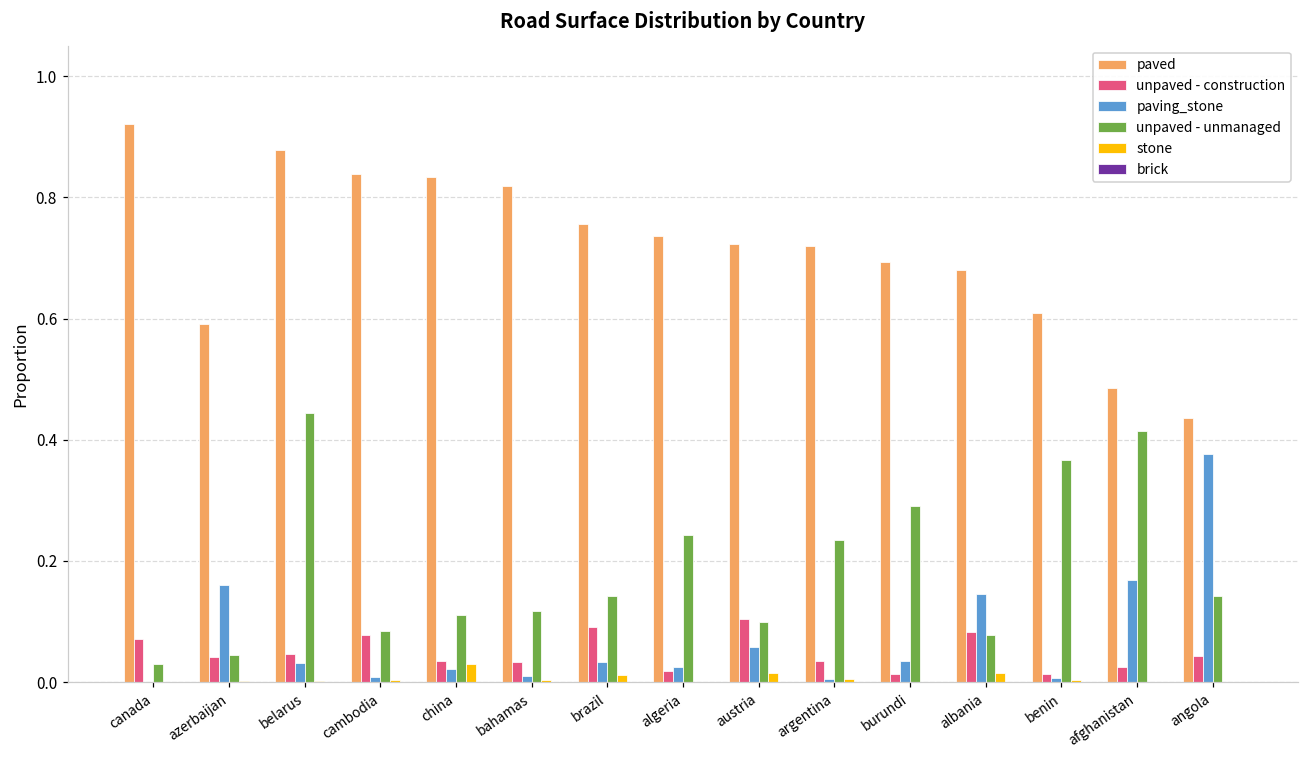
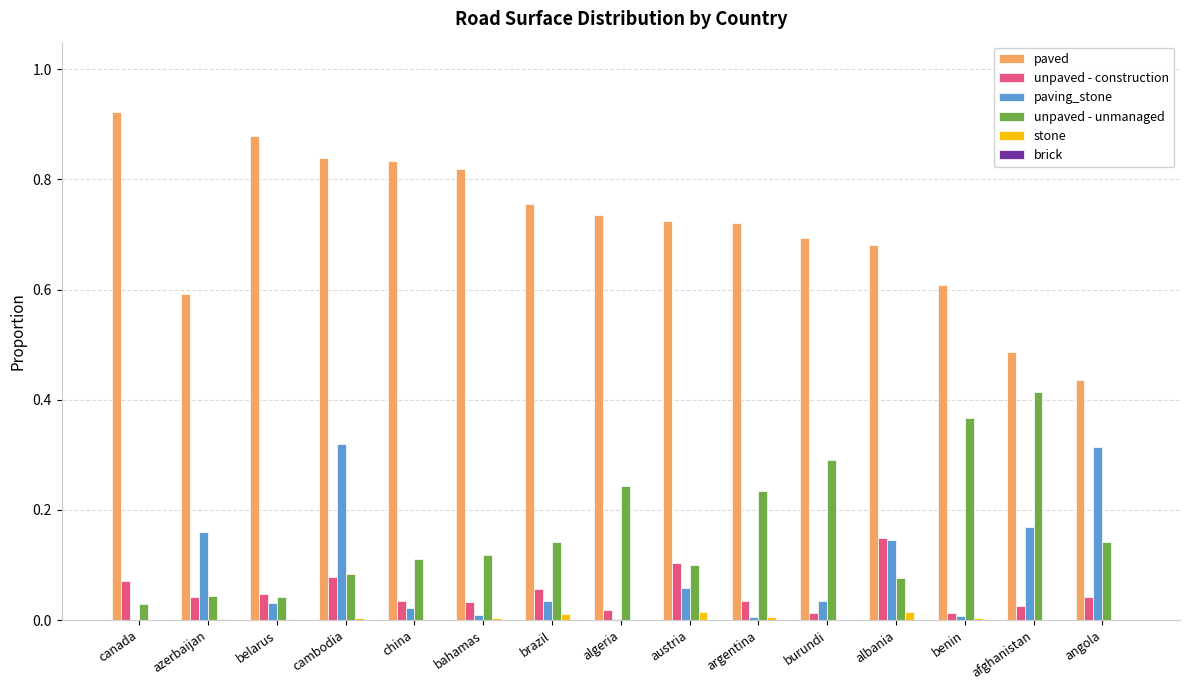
unpaved - unmanaged, belarus: 0.44 -> 0.04
paving_stone, cambodia: 0.01 -> 0.32
stone, china: 0.03 -> 0.00
unpaved - construction, brazil: 0.09 -> 0.06
paving_stone, algeria: 0.03 -> 0.00
unpaved - construction, albania: 0.08 -> 0.15
paving_stone, angola: 0.38 -> 0.31
